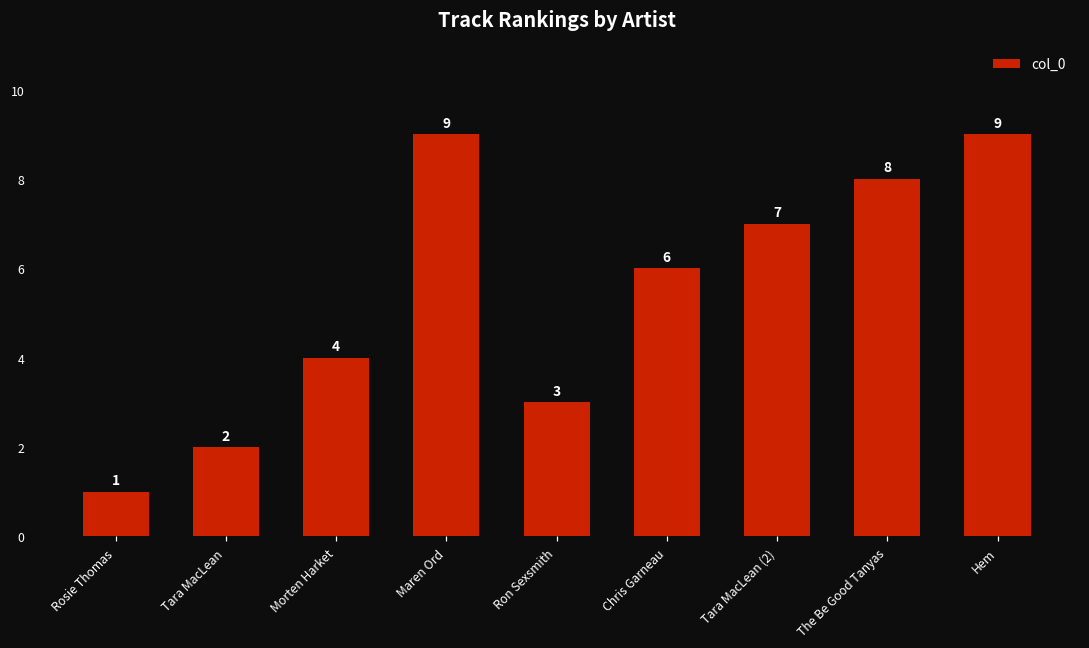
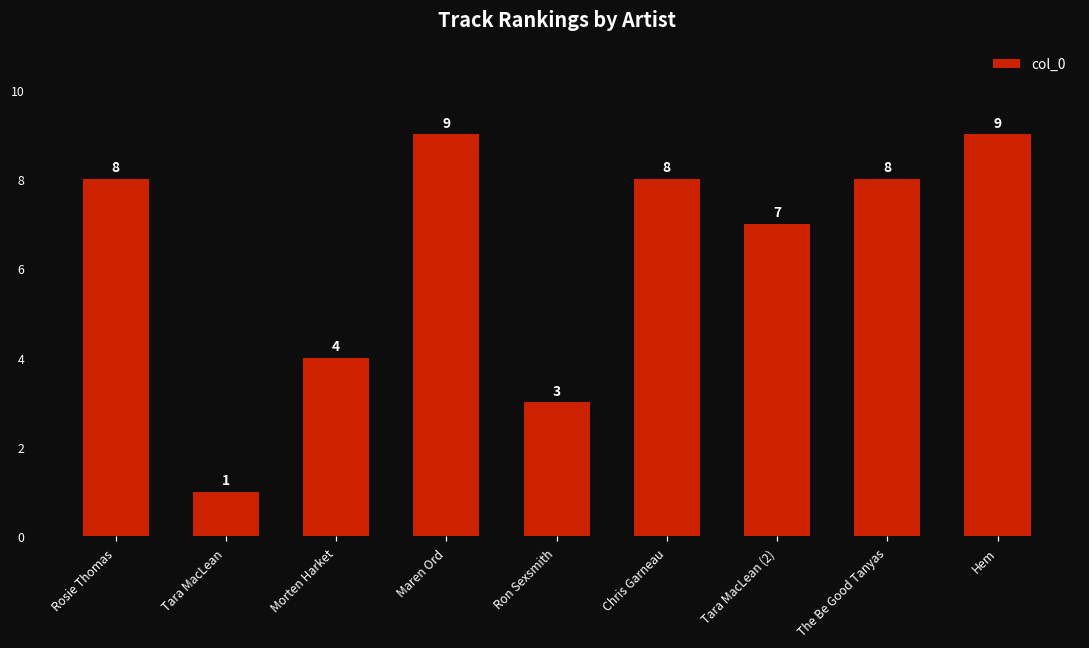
Rosie Thomas: 1 -> 8
Tara MacLean: 2 -> 1
Chris Garneau: 6 -> 8
